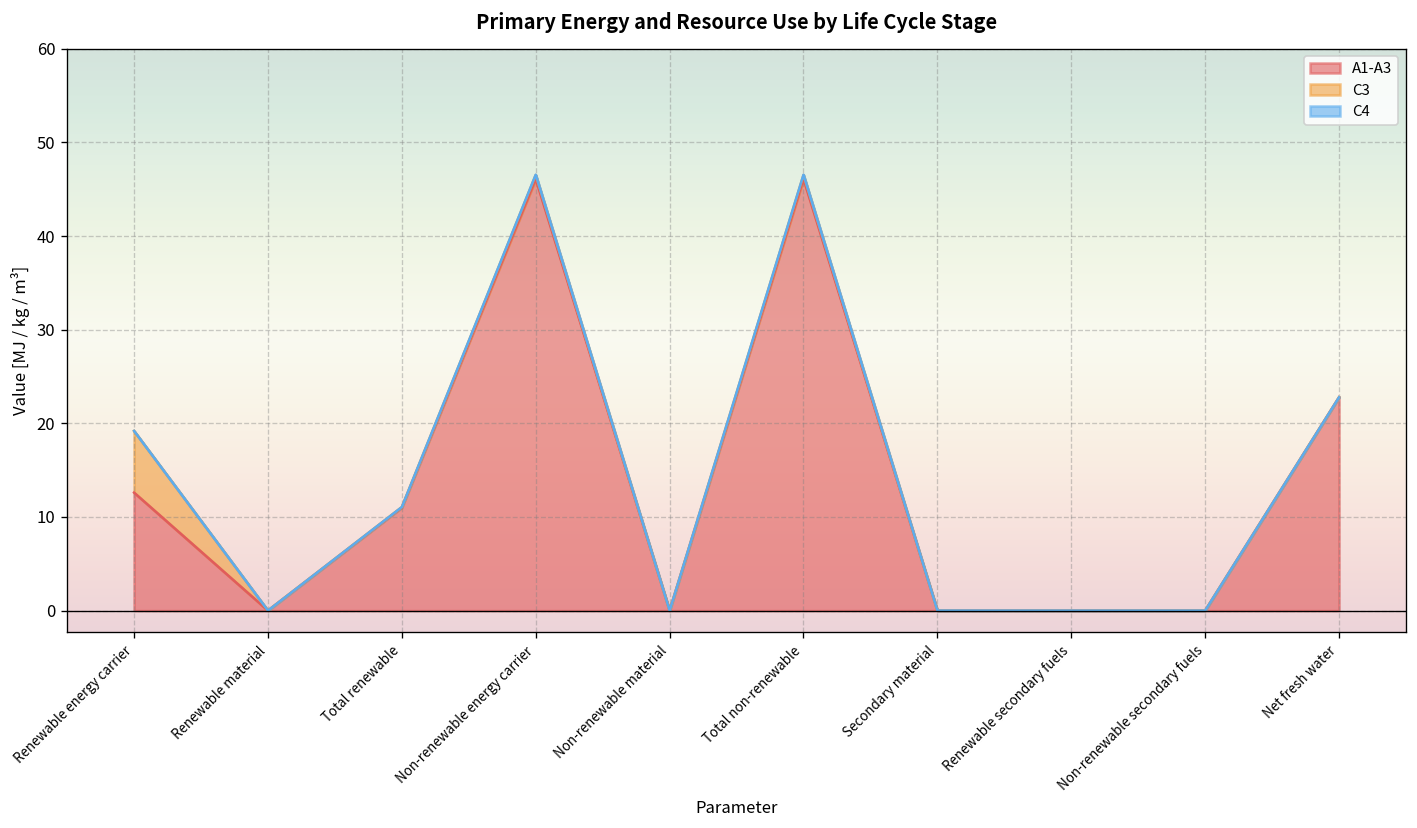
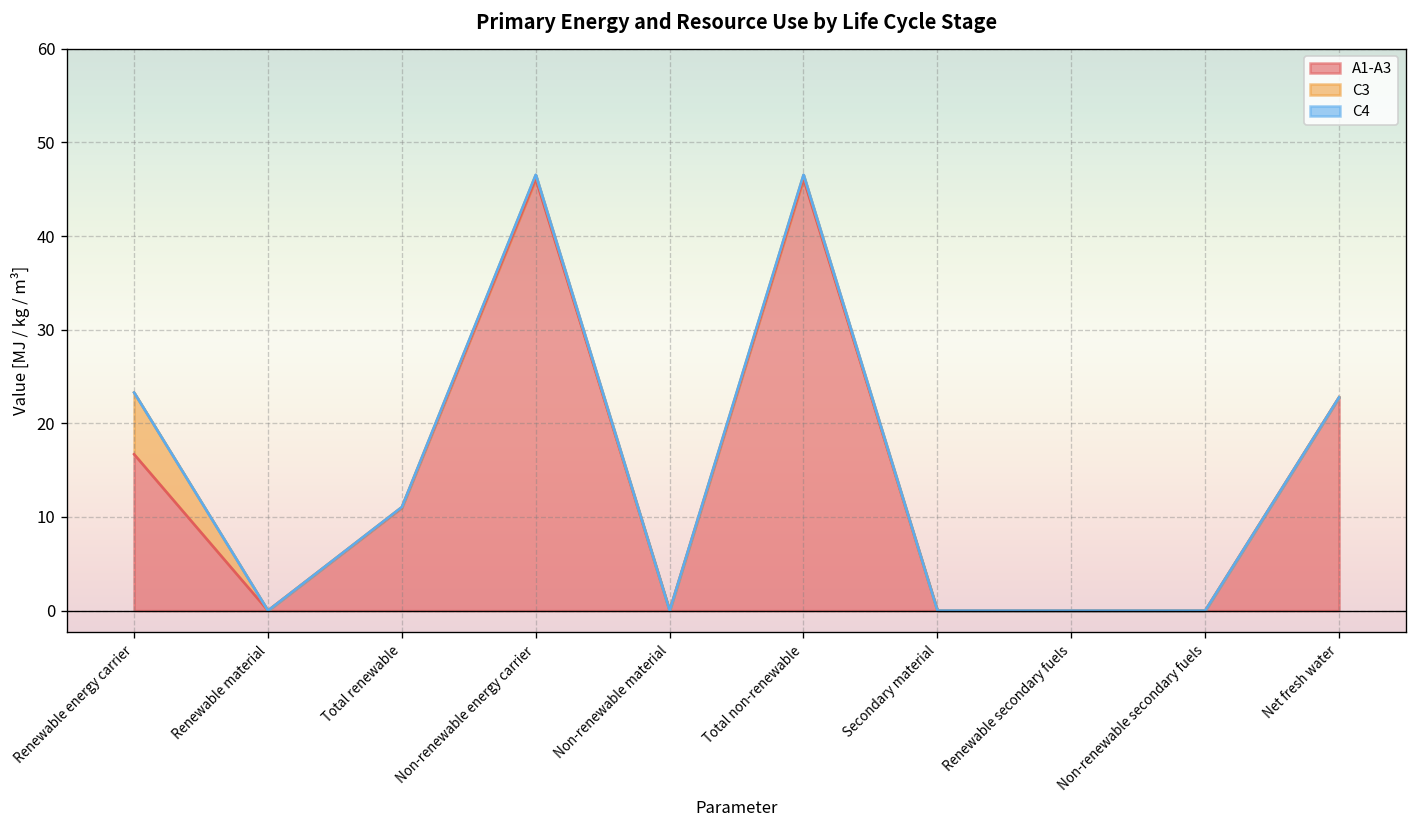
A1-A3, Renewable energy carrier: 13 -> 17
